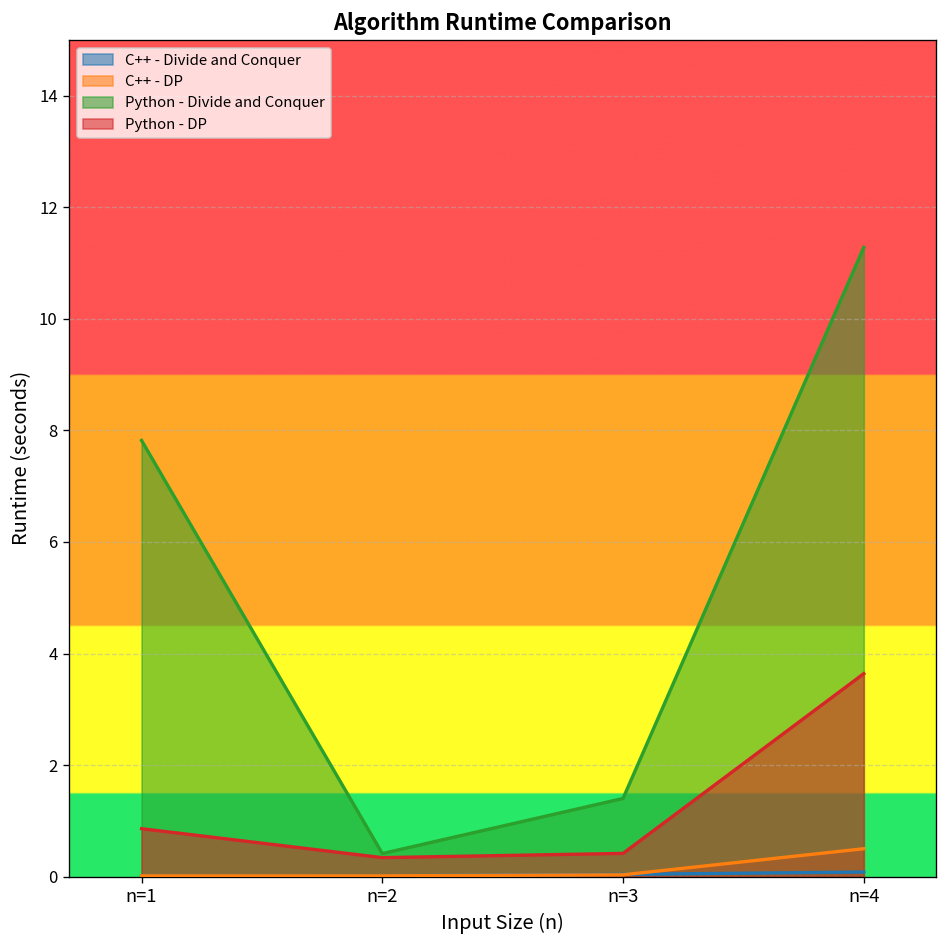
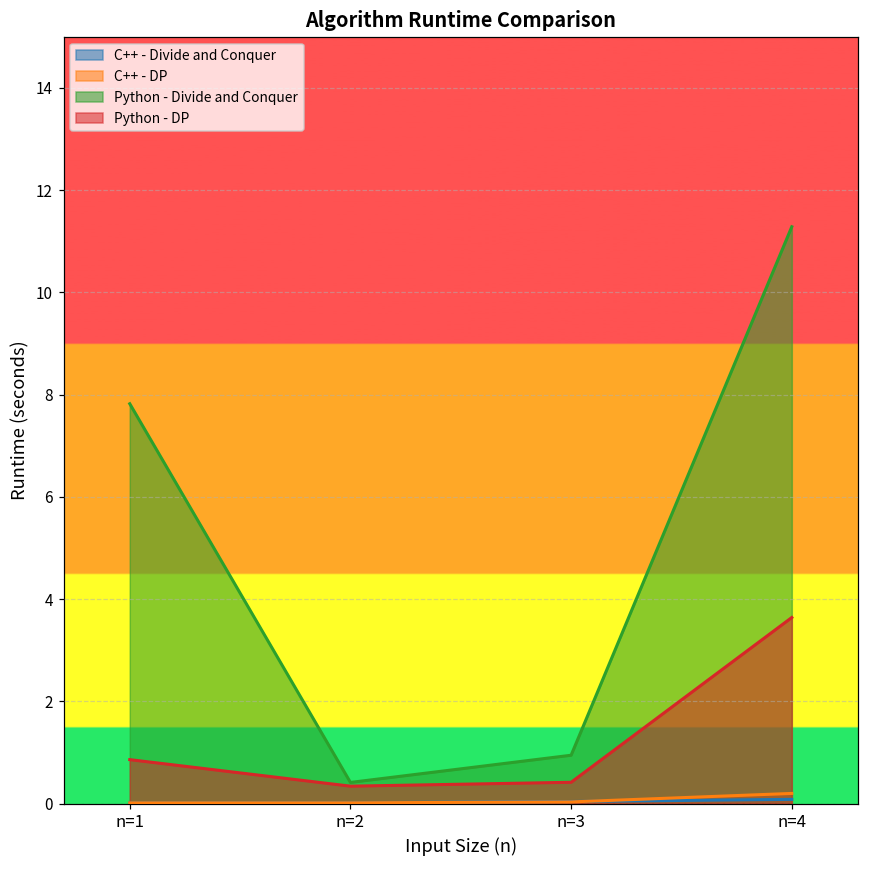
Python - Divide and Conquer, n=3: 1.4 -> 0.9
C++ - DP, n=4: 0.5 -> 0.2
